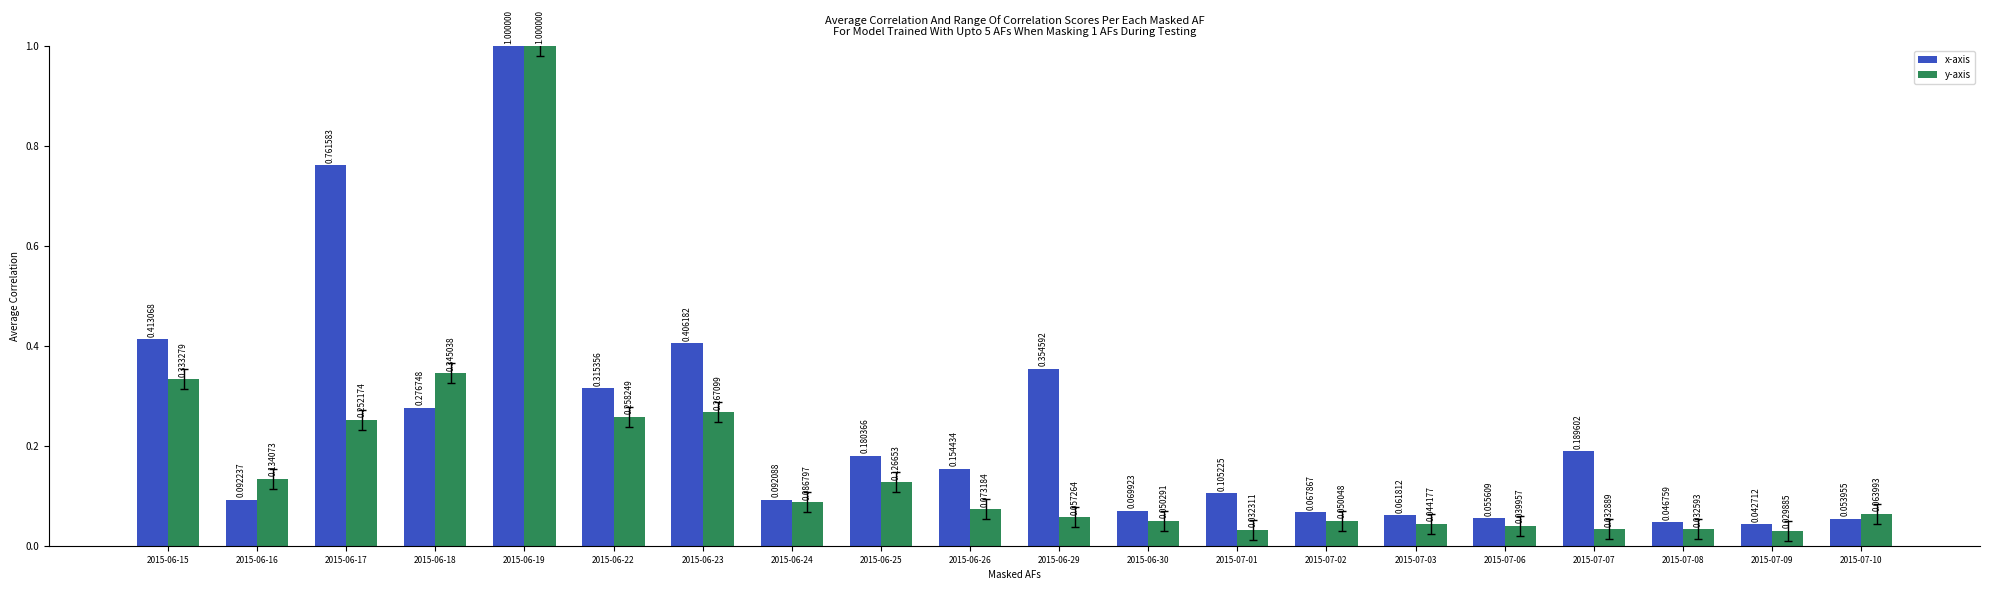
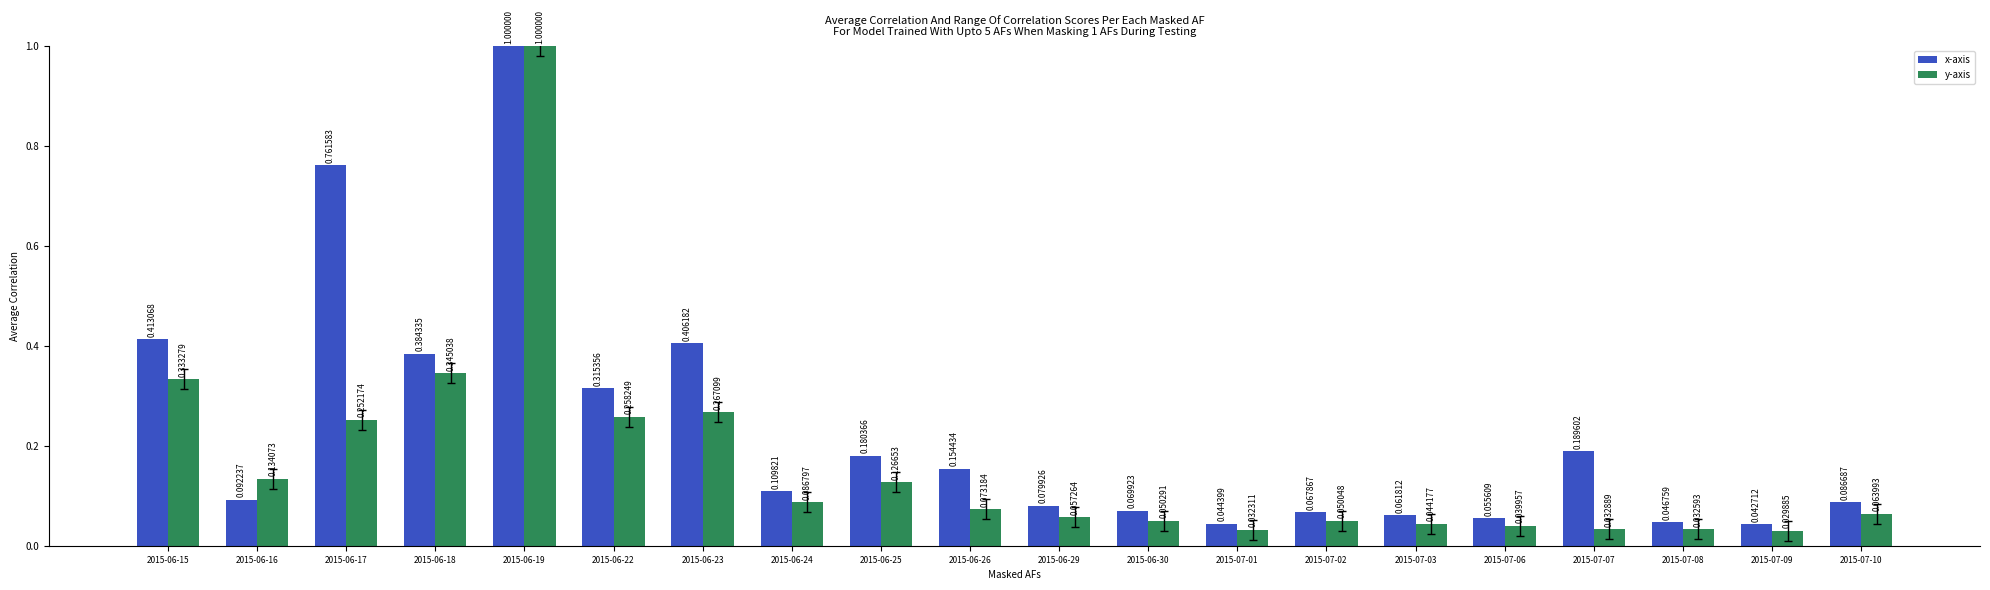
x-axis, 2015-06-18: 0.276748 -> 0.384335
x-axis, 2015-06-24: 0.092088 -> 0.109821
x-axis, 2015-06-29: 0.354592 -> 0.079926
x-axis, 2015-07-01: 0.105225 -> 0.044399
x-axis, 2015-07-10: 0.053955 -> 0.086687
